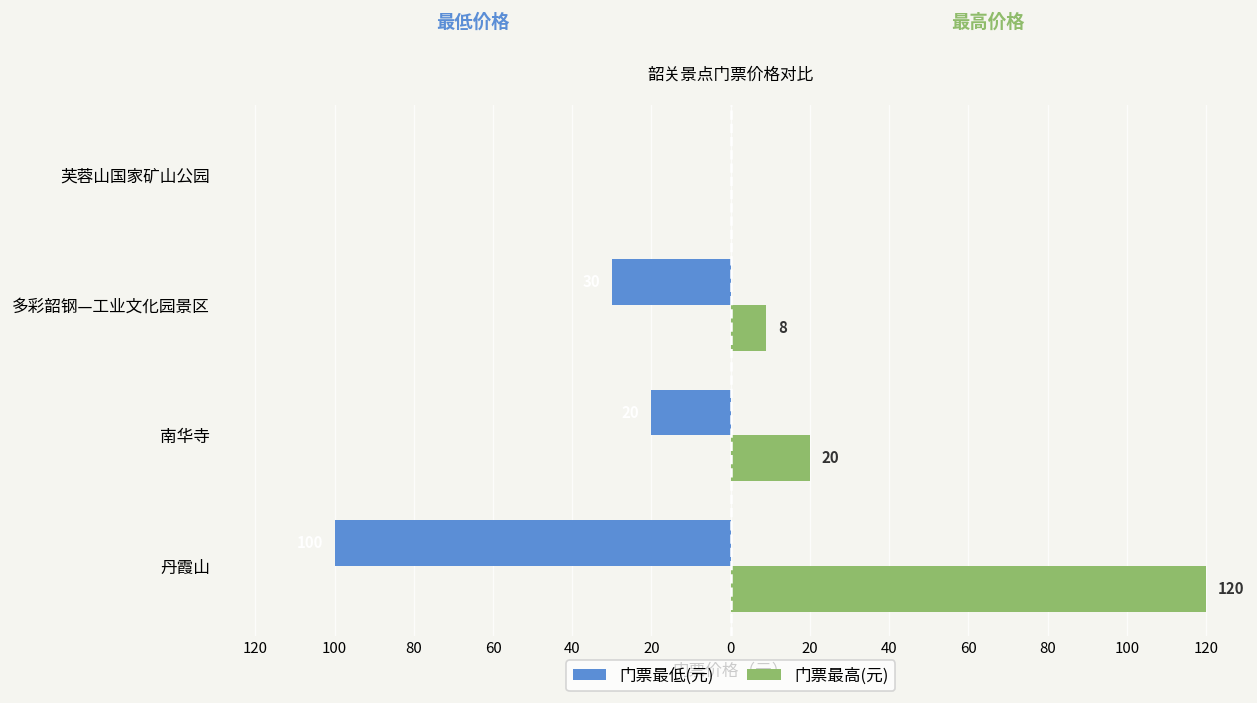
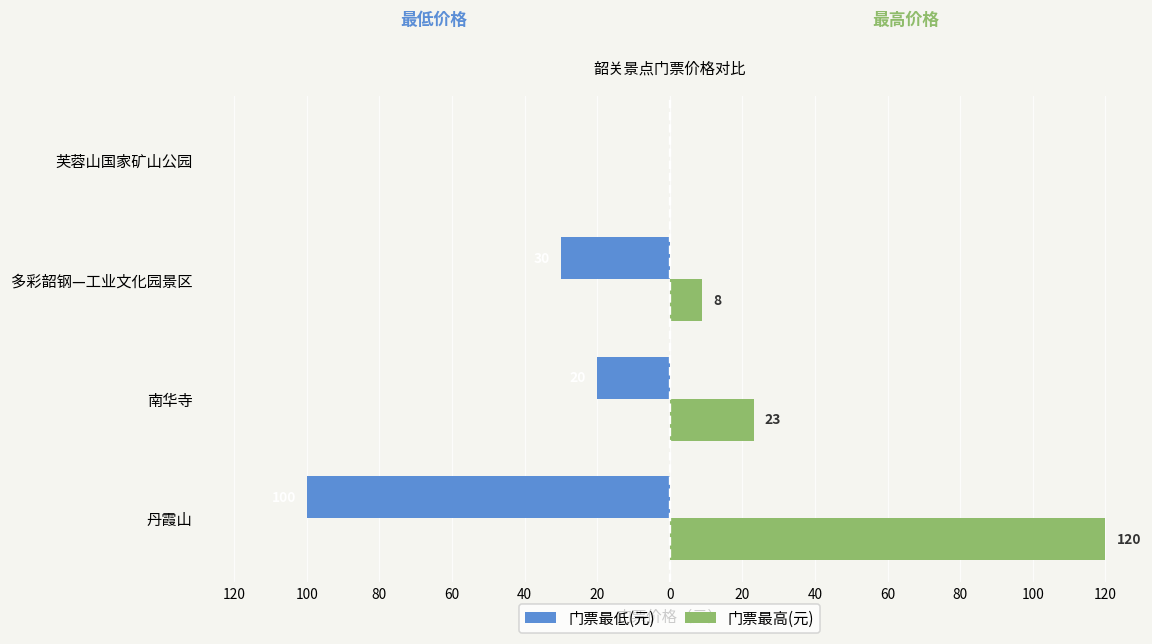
门票最高(元), 南华寺: 20 -> 23
